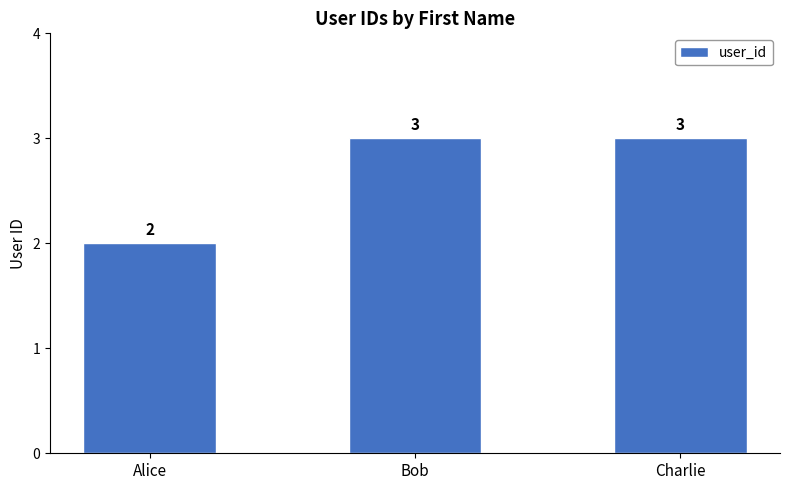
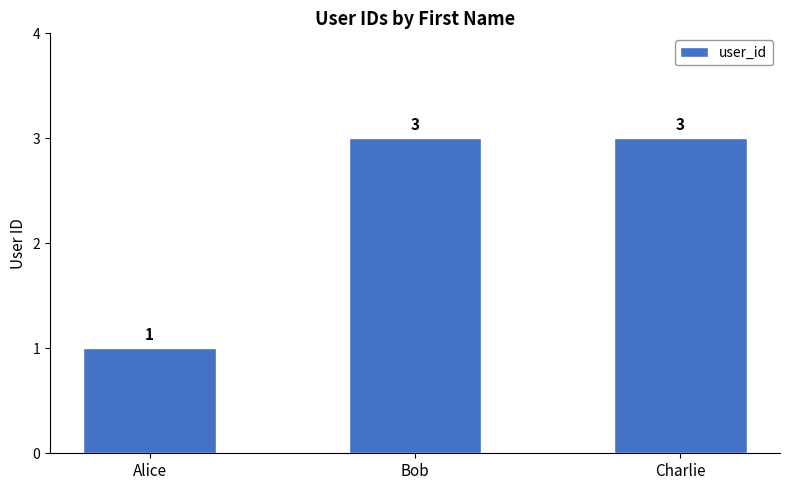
Alice: 2 -> 1
